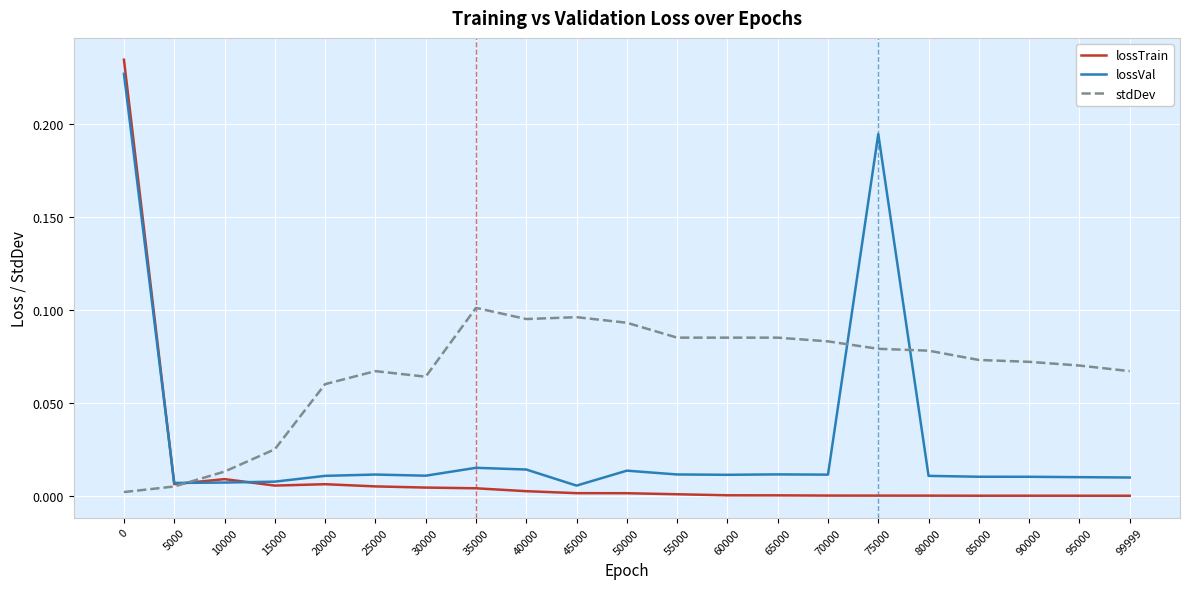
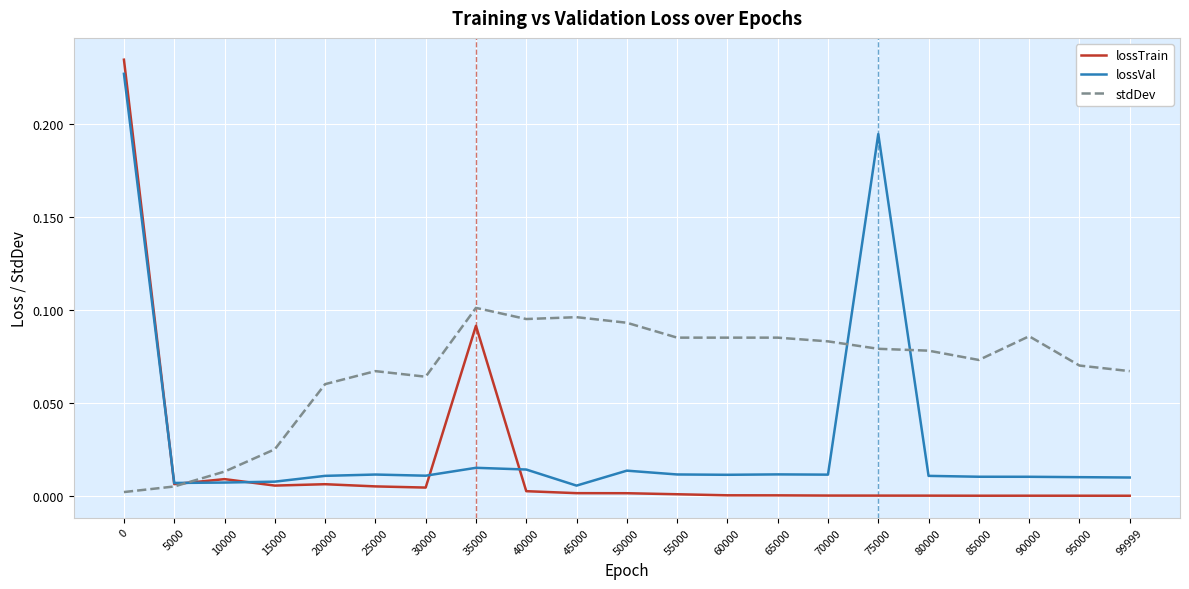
lossTrain, 35000: 0.004 -> 0.091
stdDev, 90000: 0.072 -> 0.086
